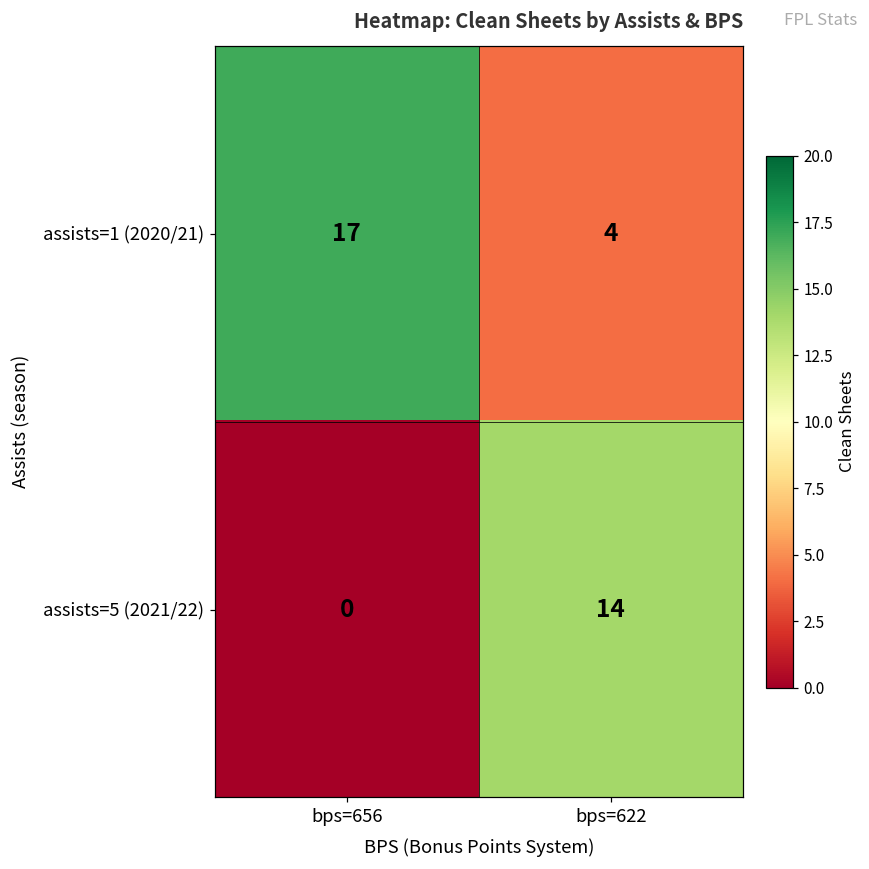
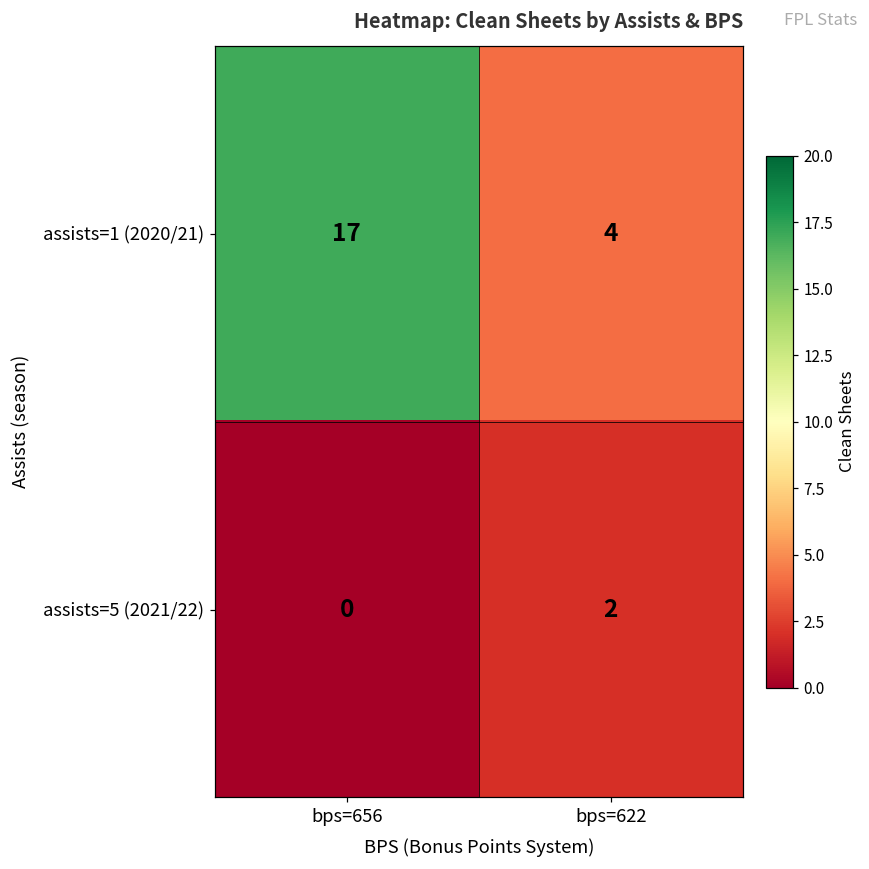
assists=5 (2021/22), bps=622: 14 -> 2
